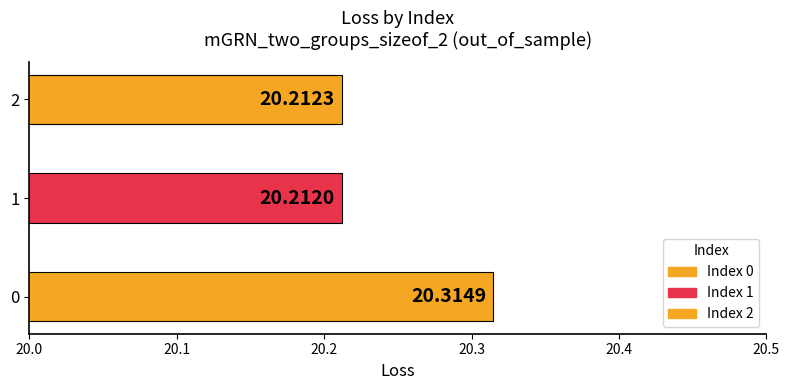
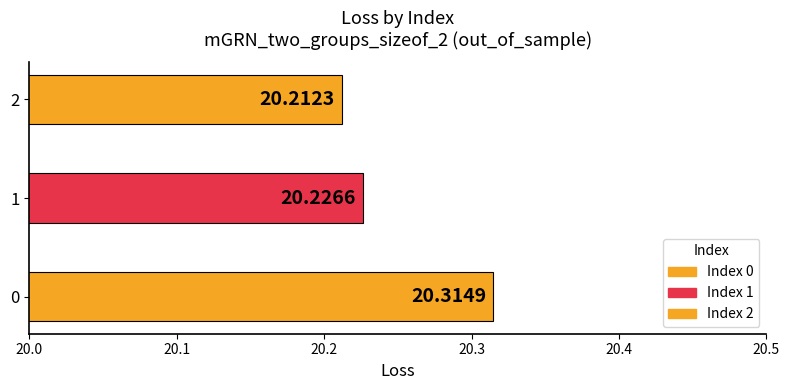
1: 20.2120 -> 20.2266
